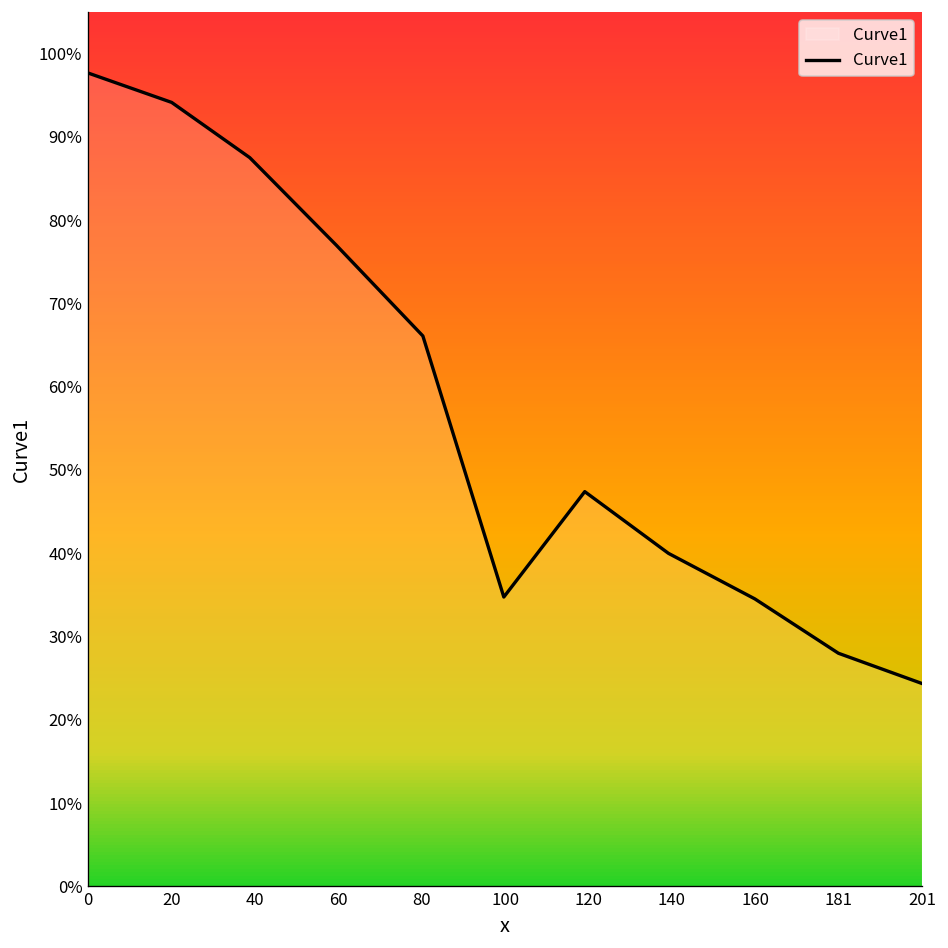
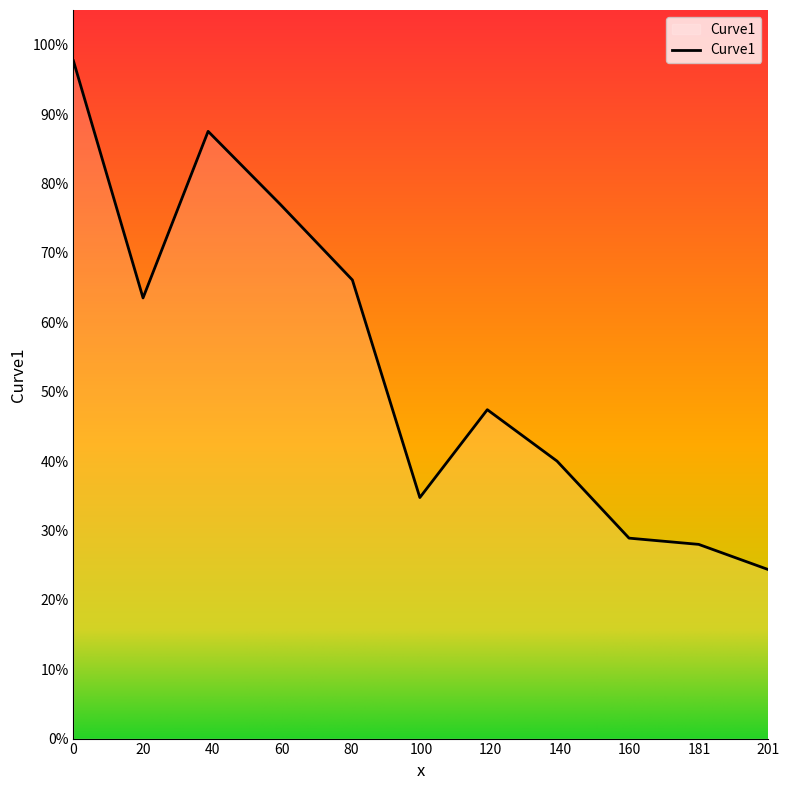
20: 94% -> 64%
160: 35% -> 29%
